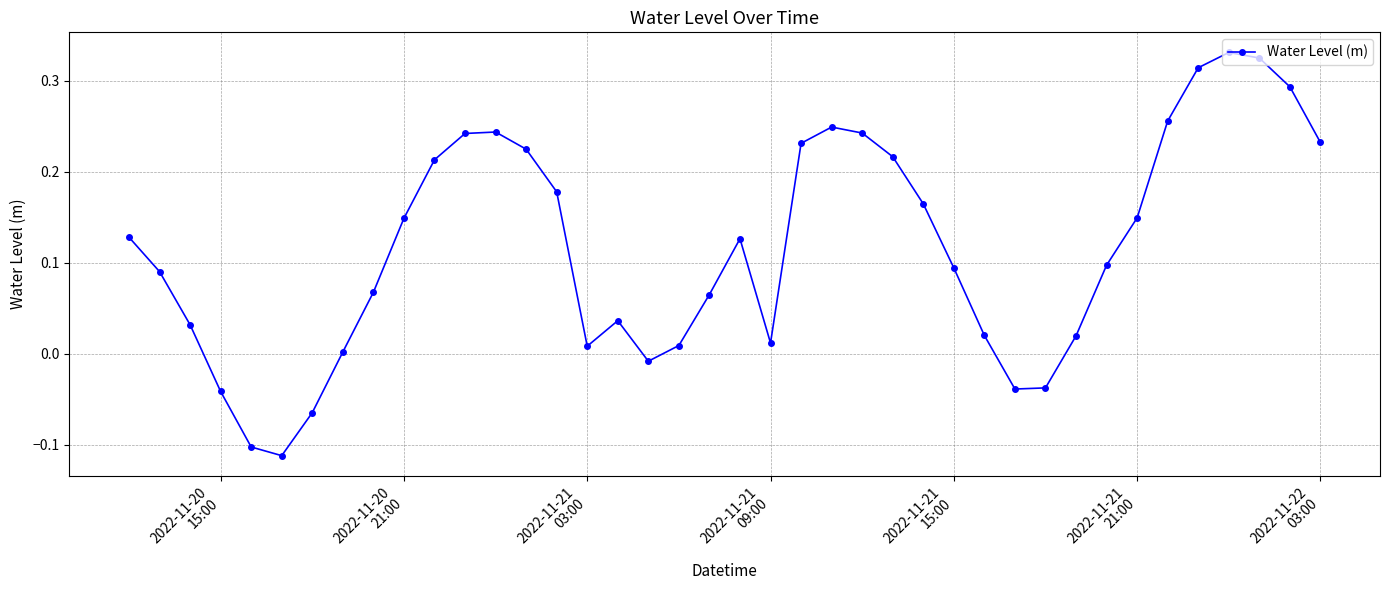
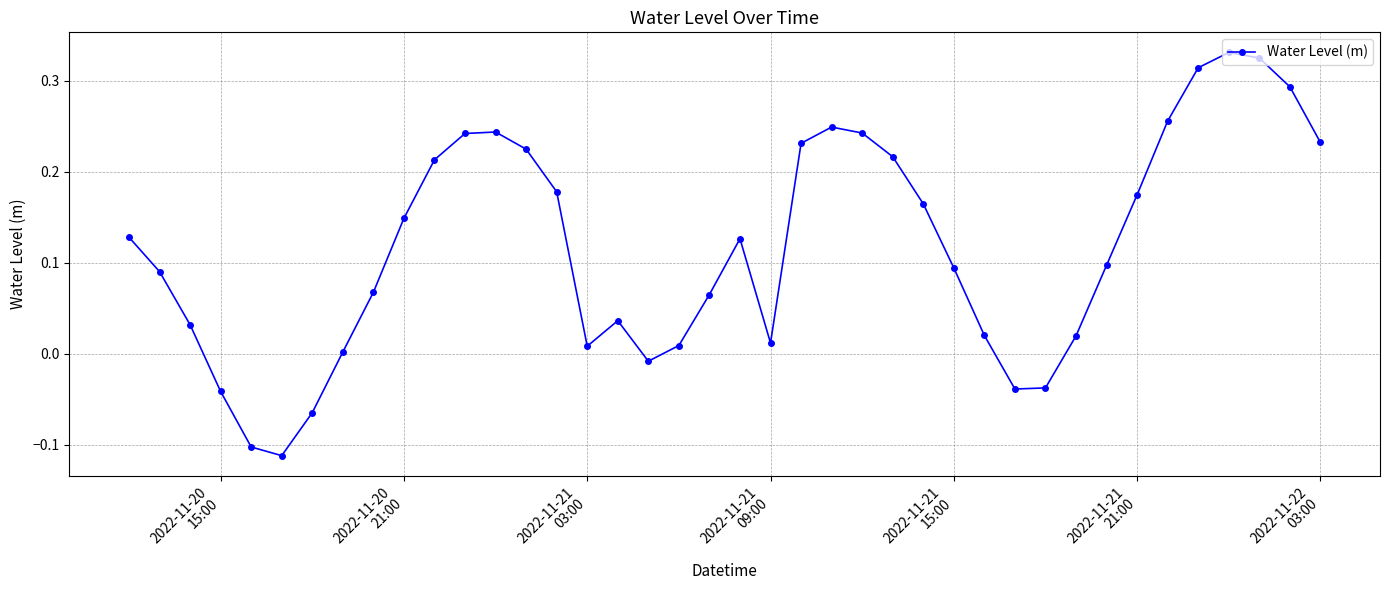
2022-11-21 21:00: 0.15 -> 0.17
